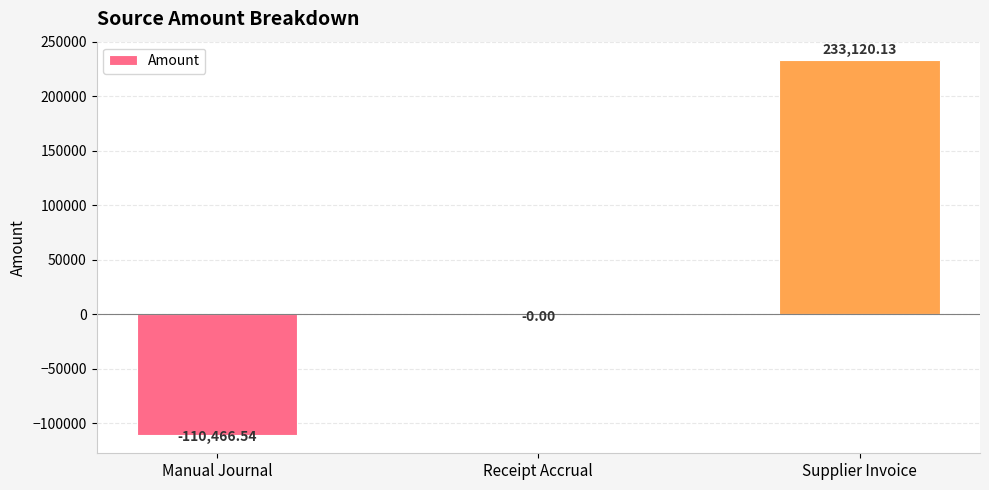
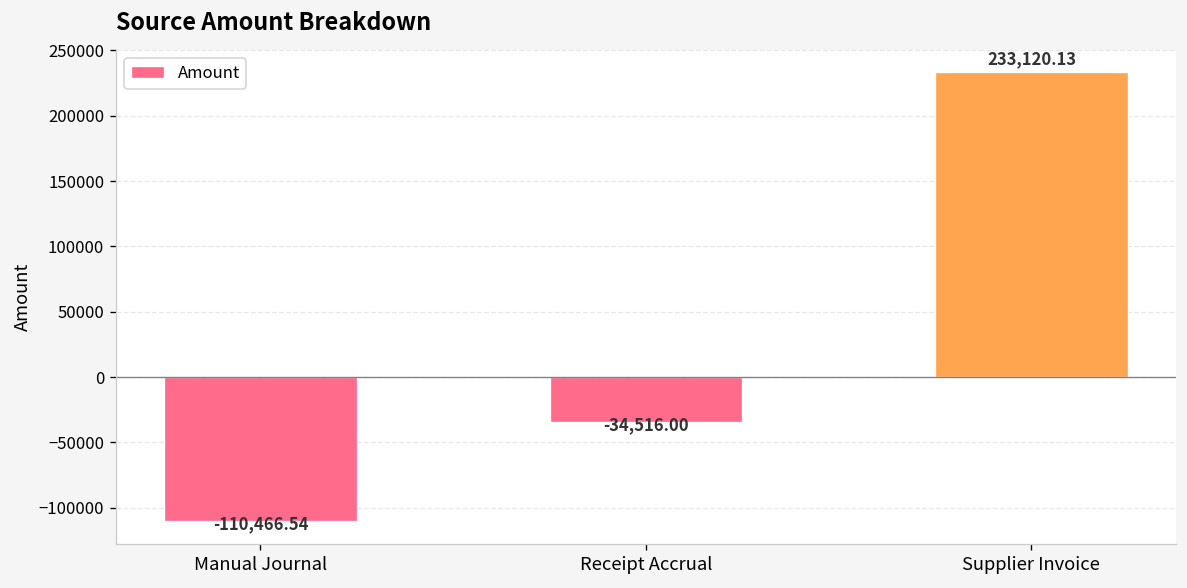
Receipt Accrual: -0.00 -> -34,516.00
